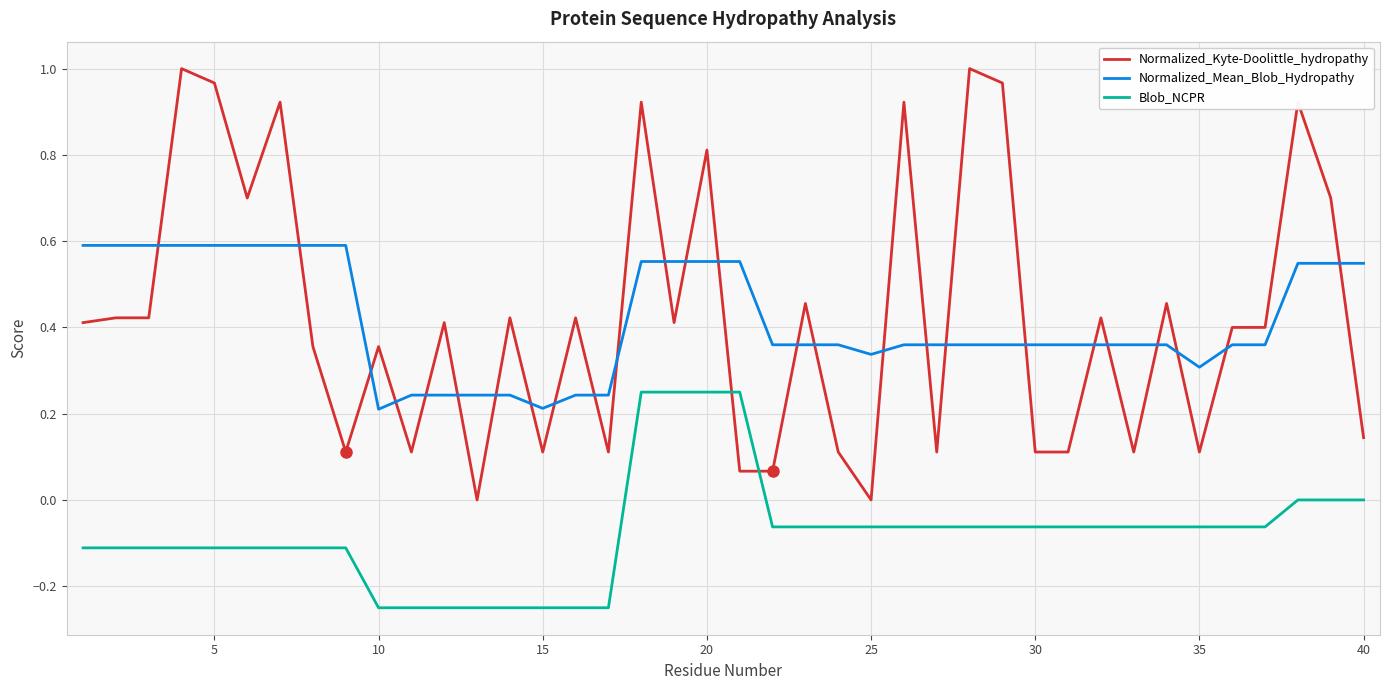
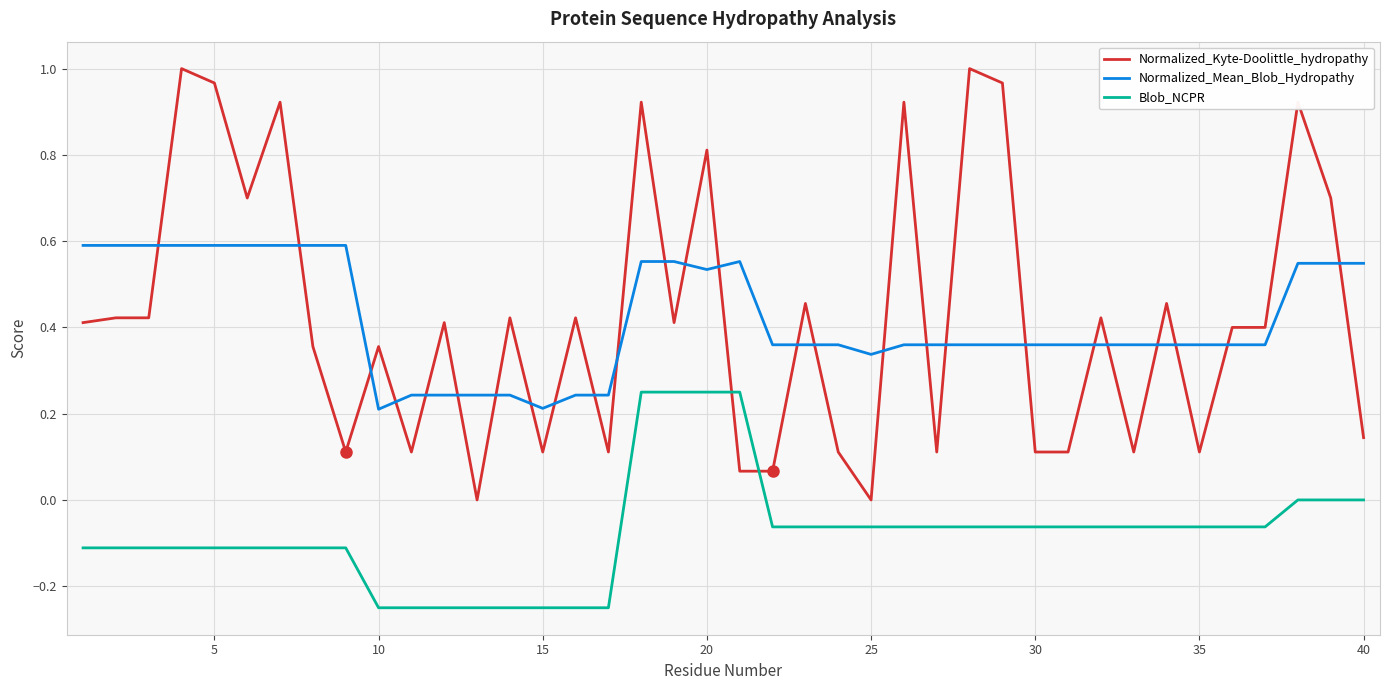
Normalized_Mean_Blob_Hydropathy, 20: 0.55 -> 0.53
Normalized_Mean_Blob_Hydropathy, 35: 0.31 -> 0.36
